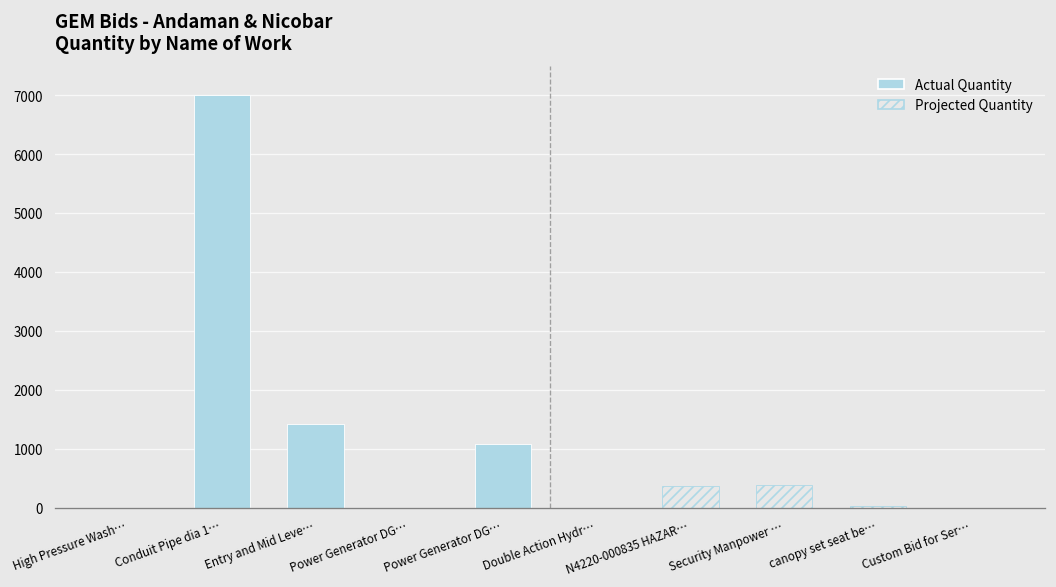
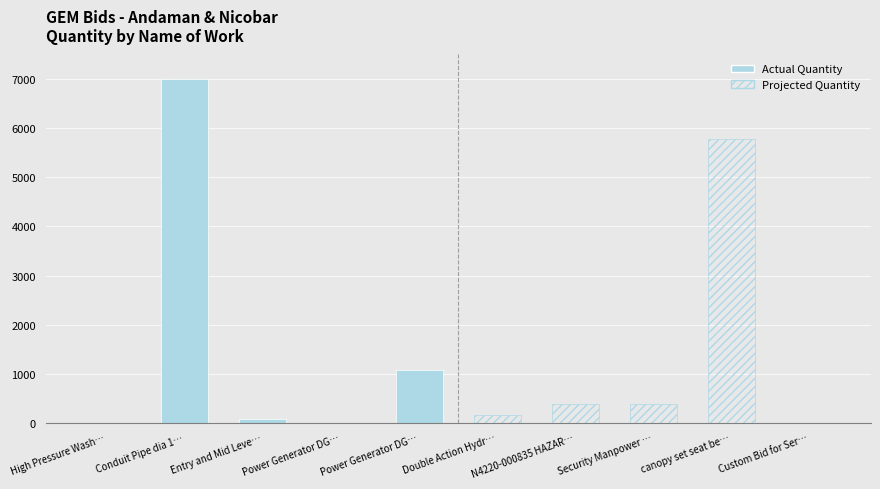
Entry and Mid Leve…: 1400 -> 100
Double Action Hydr…: 0 -> 200
canopy set seat be…: 0 -> 5800
